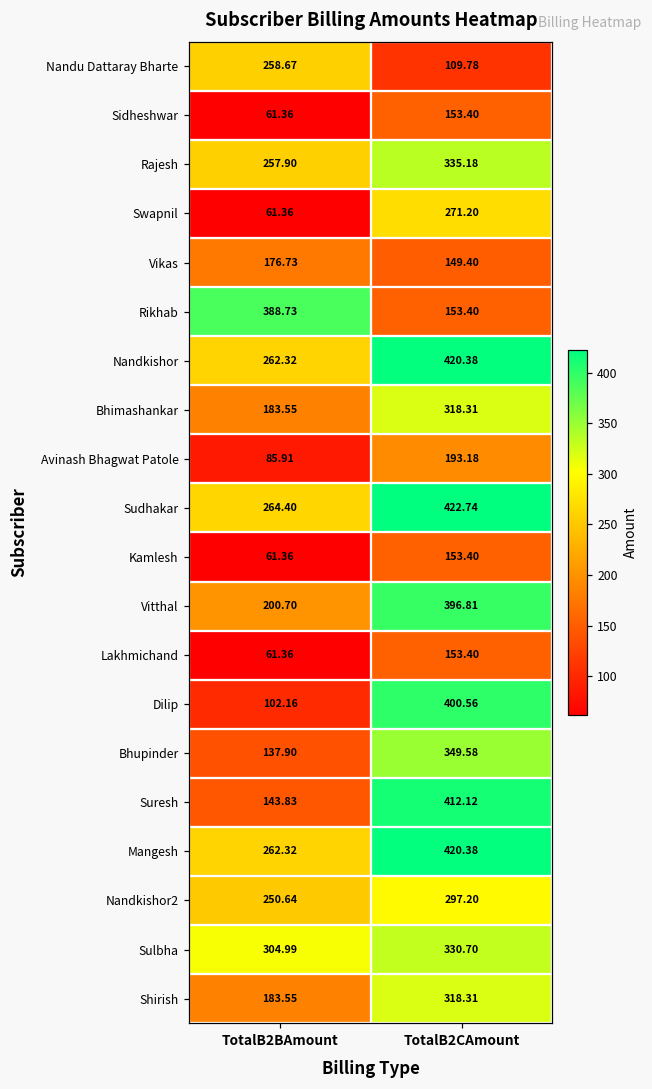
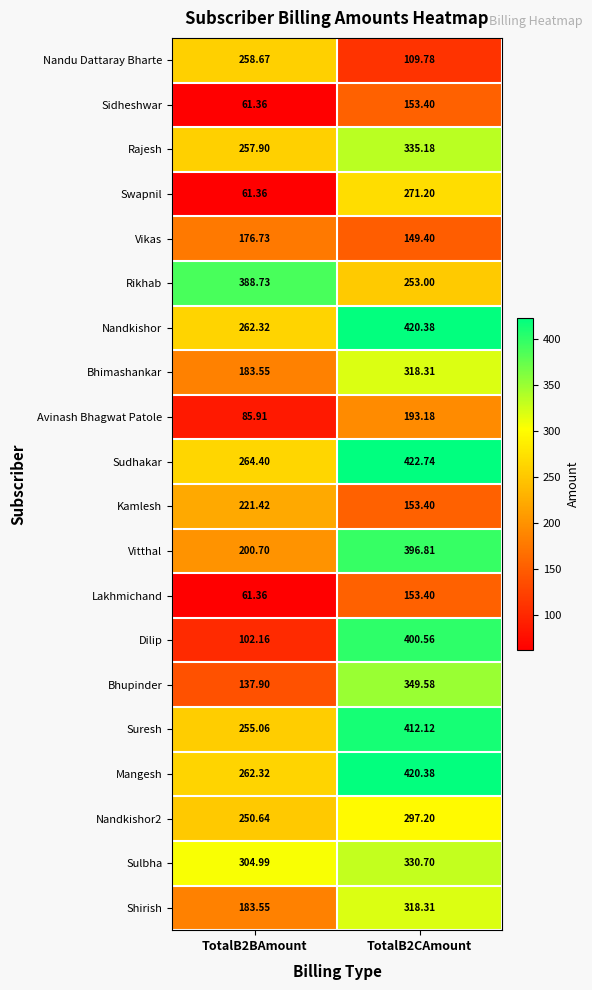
Rikhab, TotalB2CAmount: 153.40 -> 253.00
Kamlesh, TotalB2BAmount: 61.36 -> 221.42
Suresh, TotalB2BAmount: 143.83 -> 255.06
